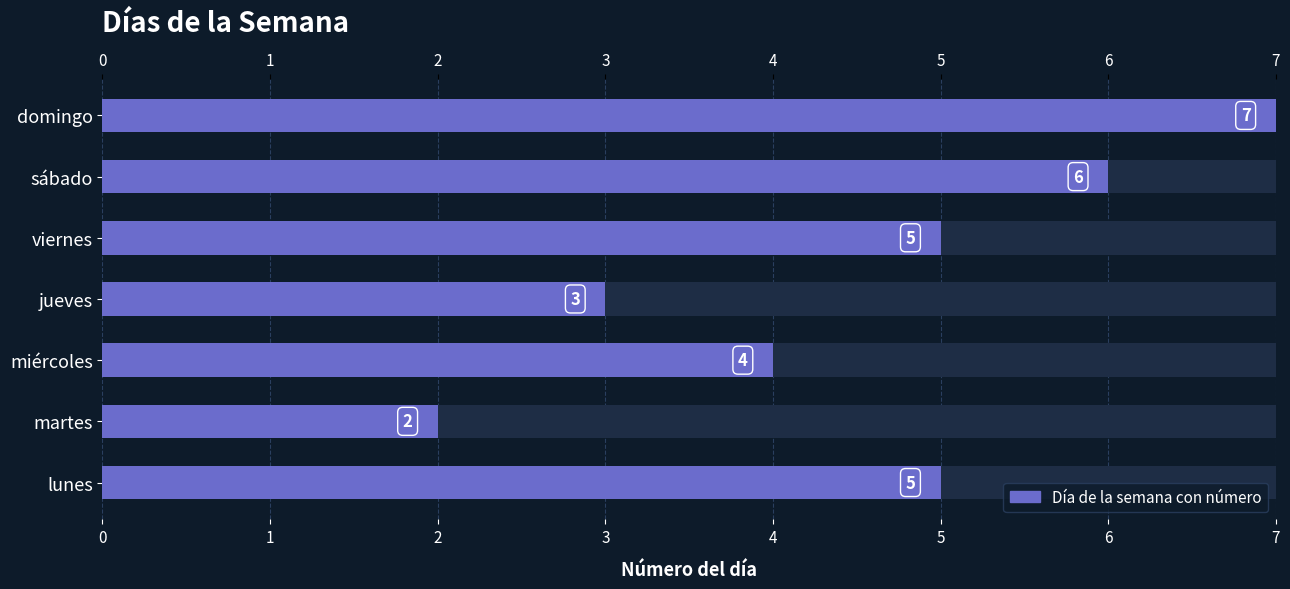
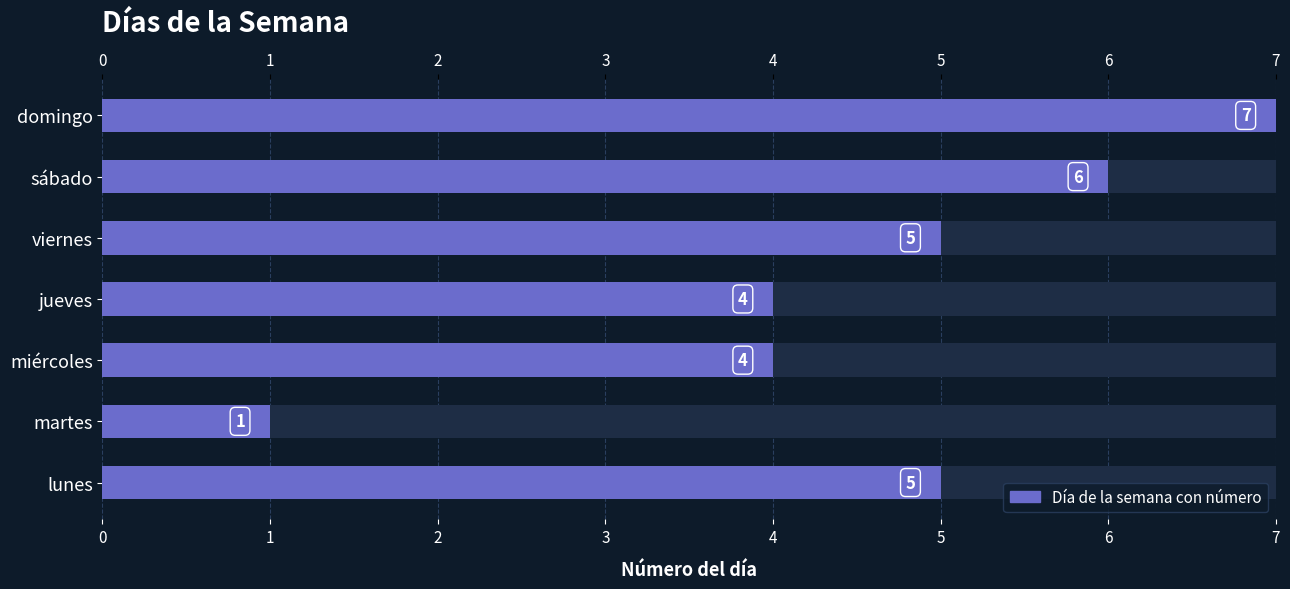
Día de la semana con número, jueves: 3 -> 4
Día de la semana con número, martes: 2 -> 1
